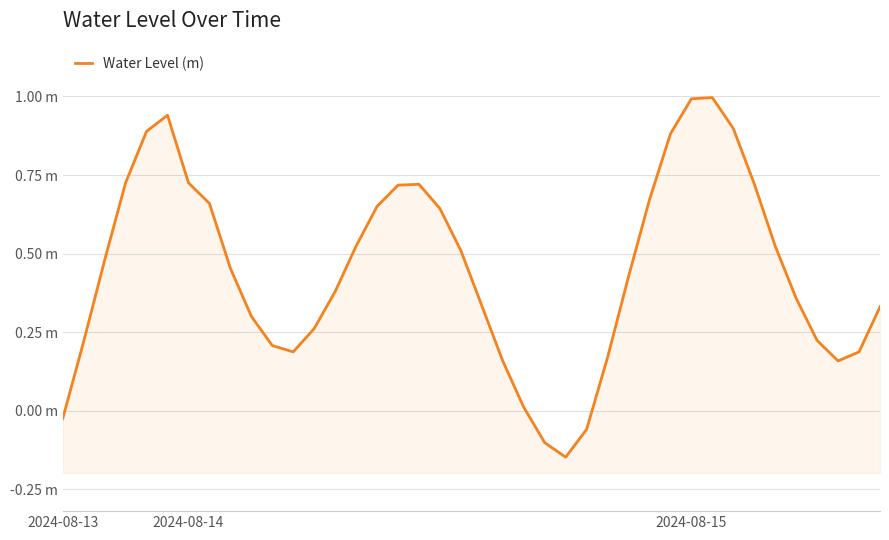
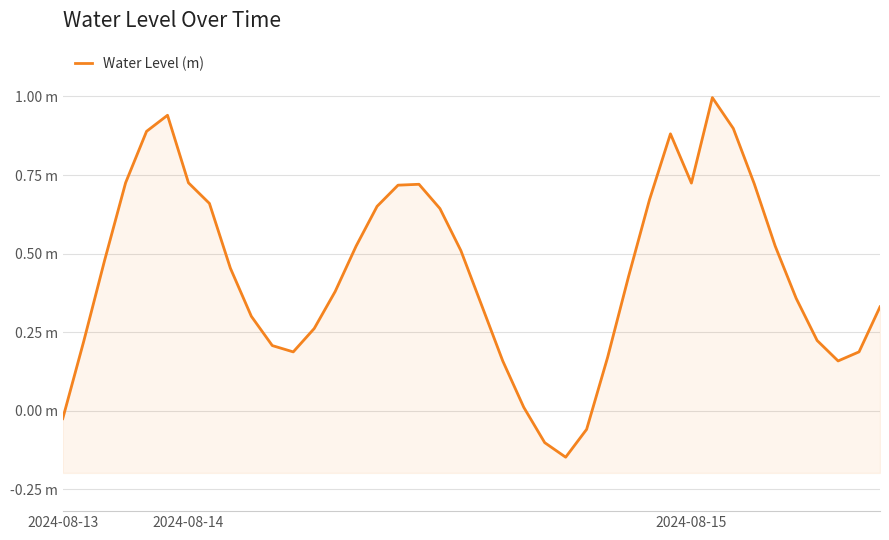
2024-08-15: 0.99 m -> 0.72 m
